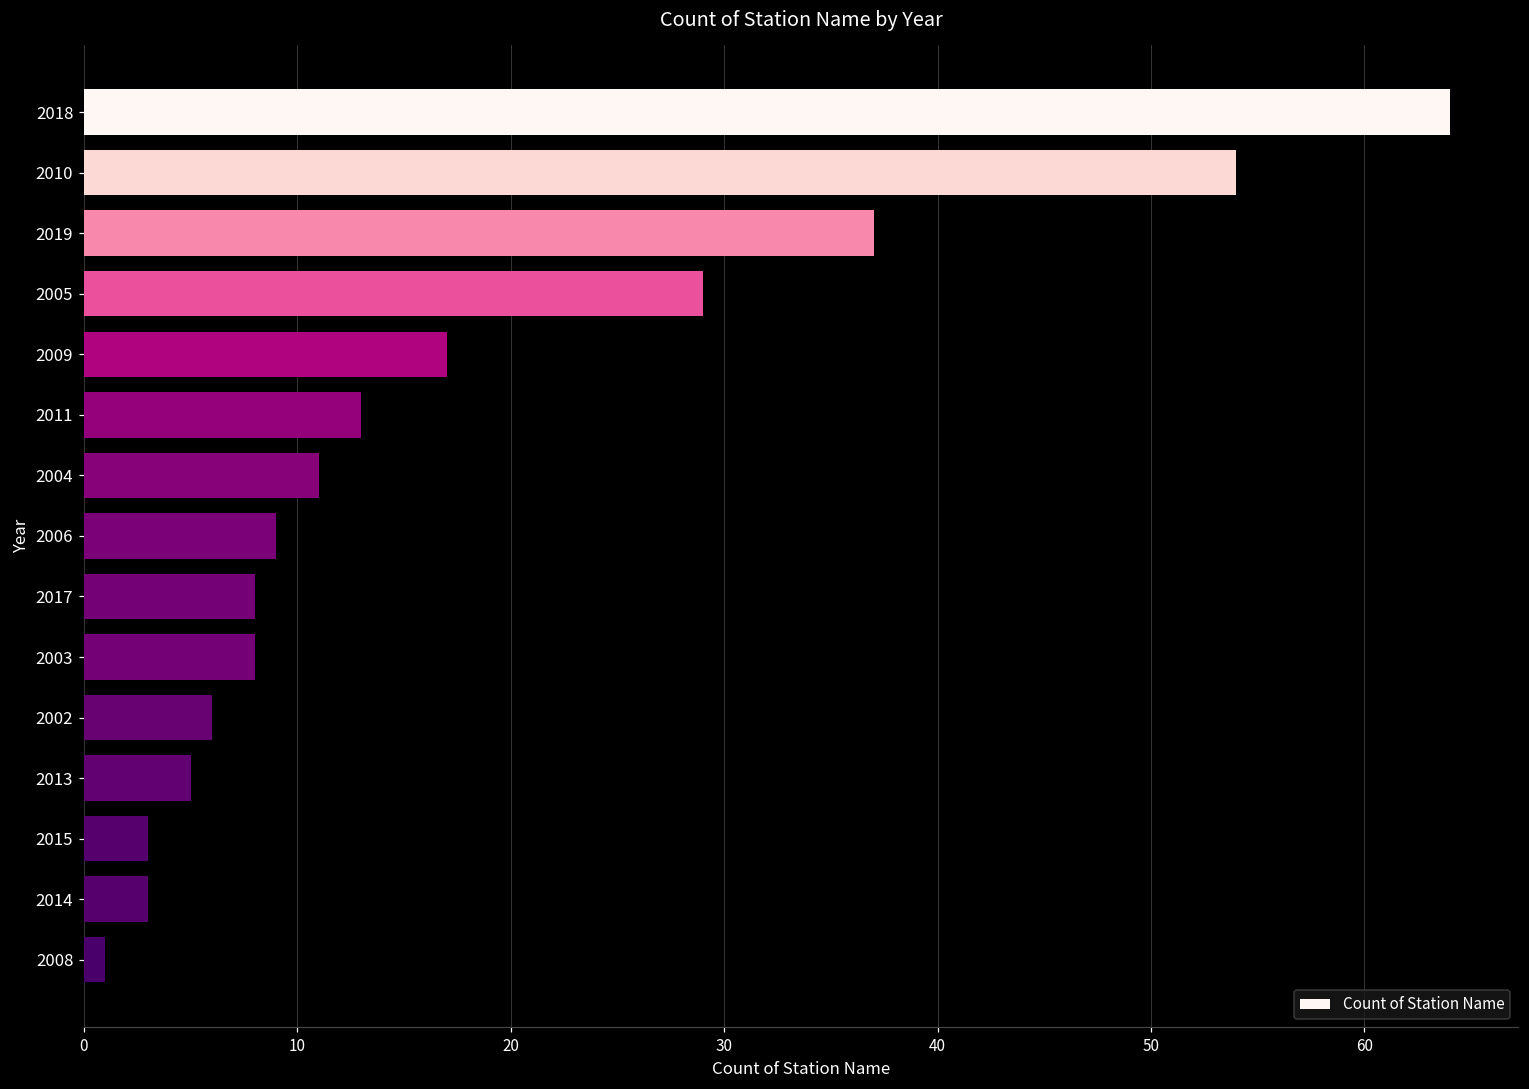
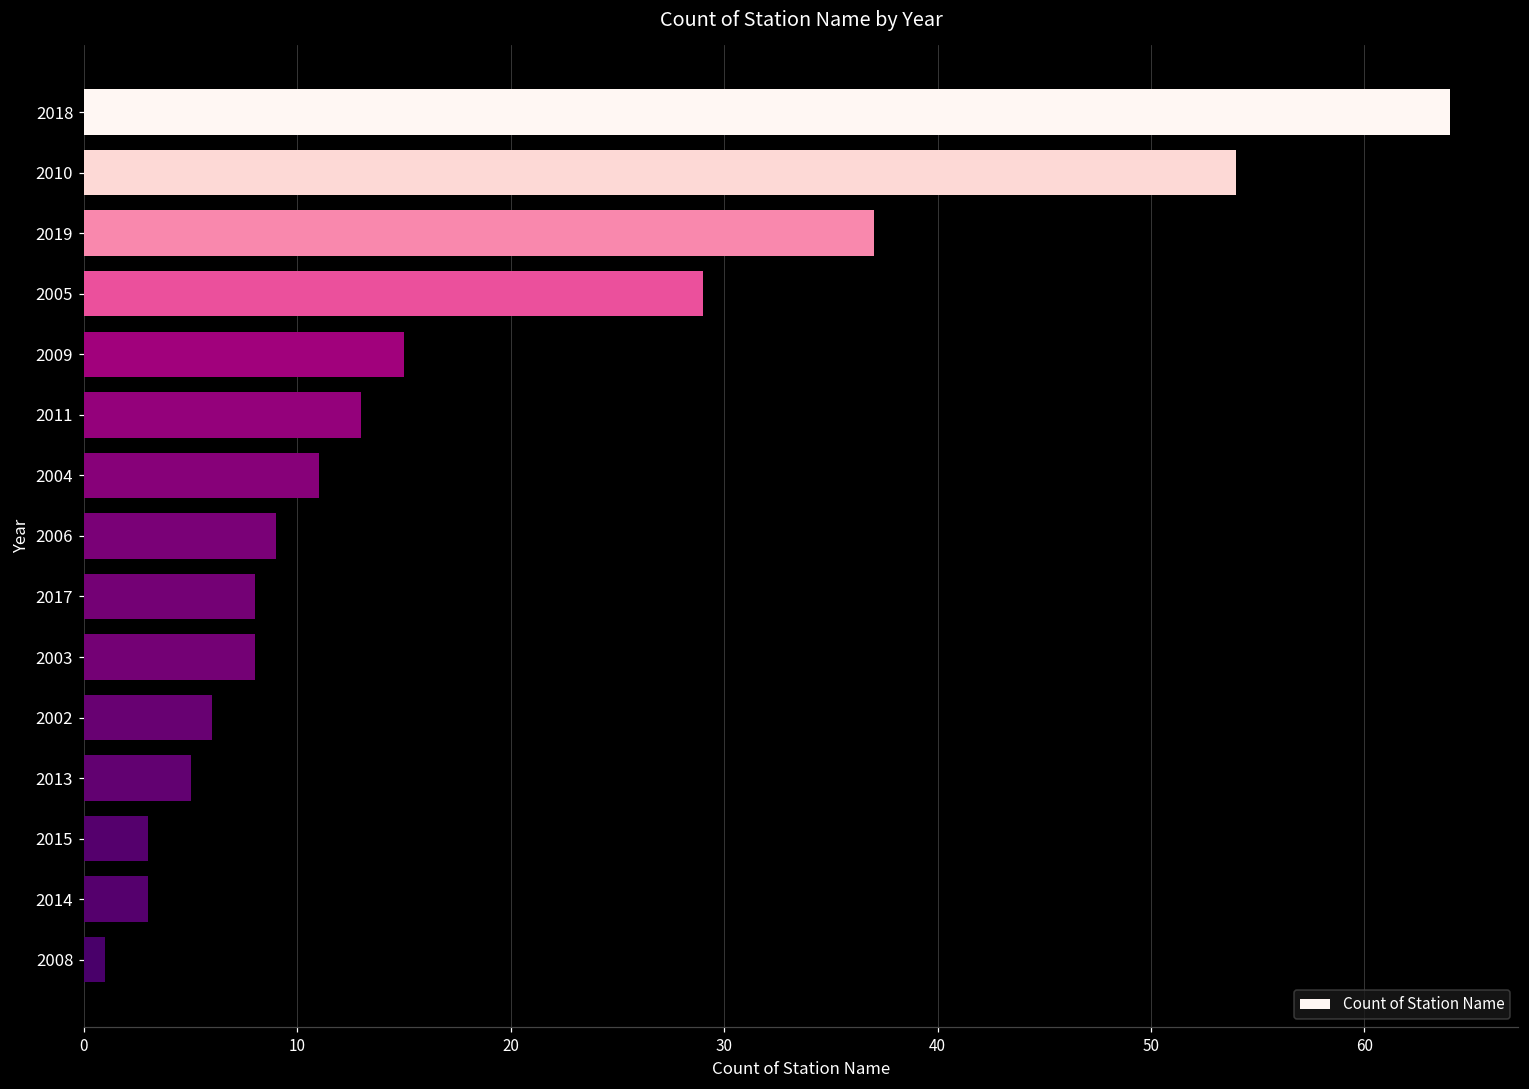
2009: 17 -> 15
